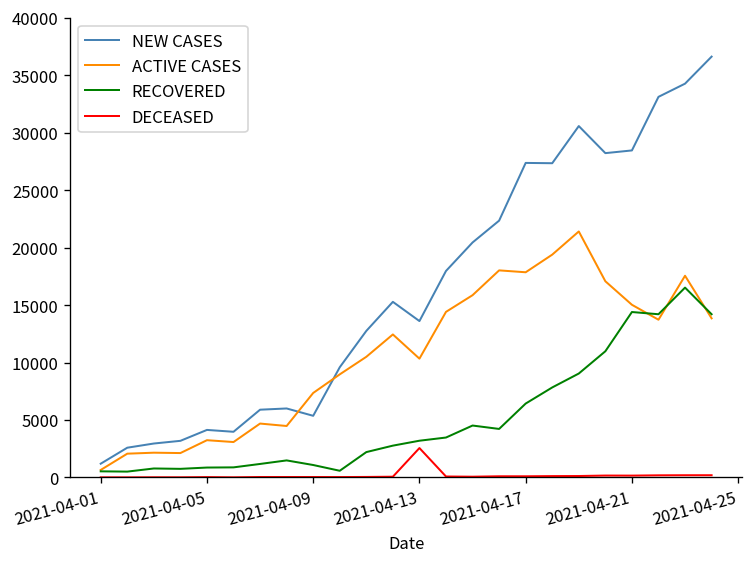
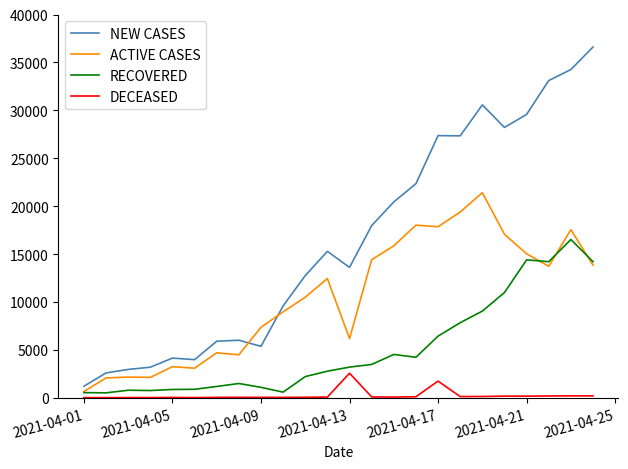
ACTIVE CASES, 2021-04-13: 10000 -> 6000
DECEASED, 2021-04-17: 0 -> 2000
NEW CASES, 2021-04-21: 28000 -> 30000
